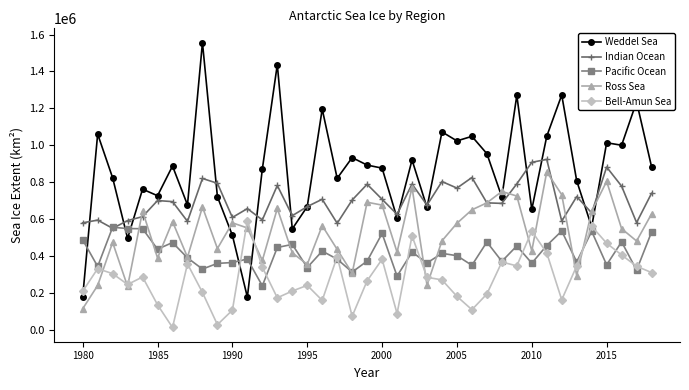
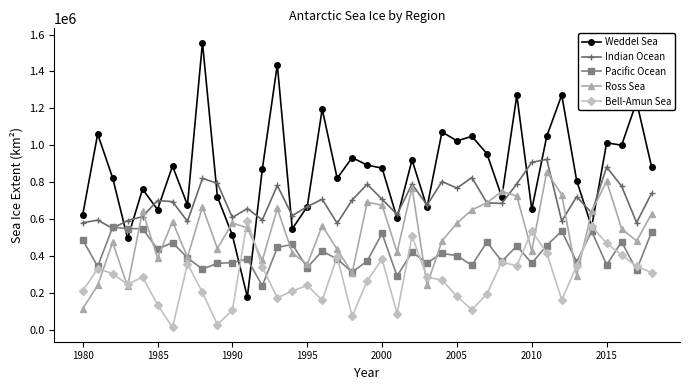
Weddel Sea, 1980: 180000 -> 620000
Weddel Sea, 1985: 730000 -> 650000
